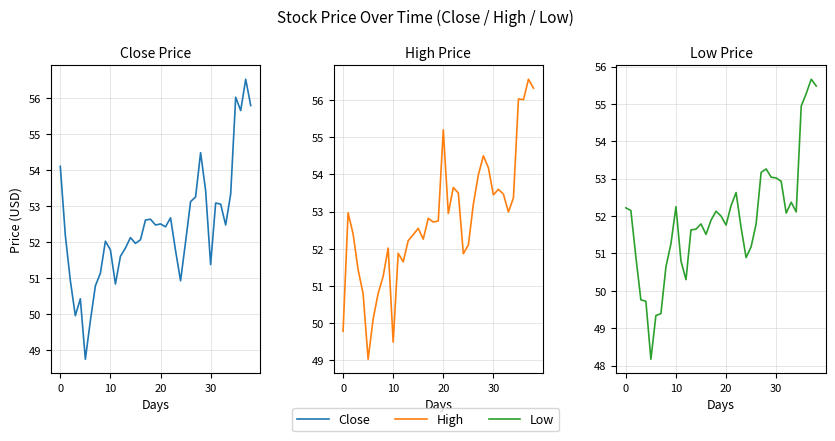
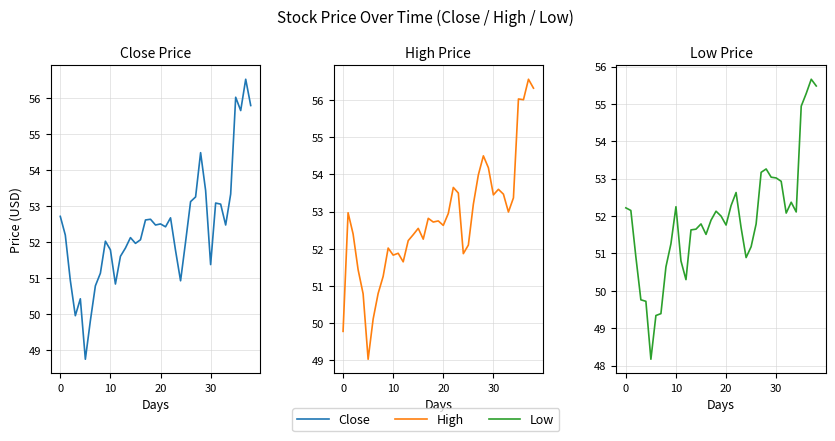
Close Price, 0: 54.1 -> 52.7
High Price, 10: 49.5 -> 51.8
High Price, 20: 55.2 -> 52.6
